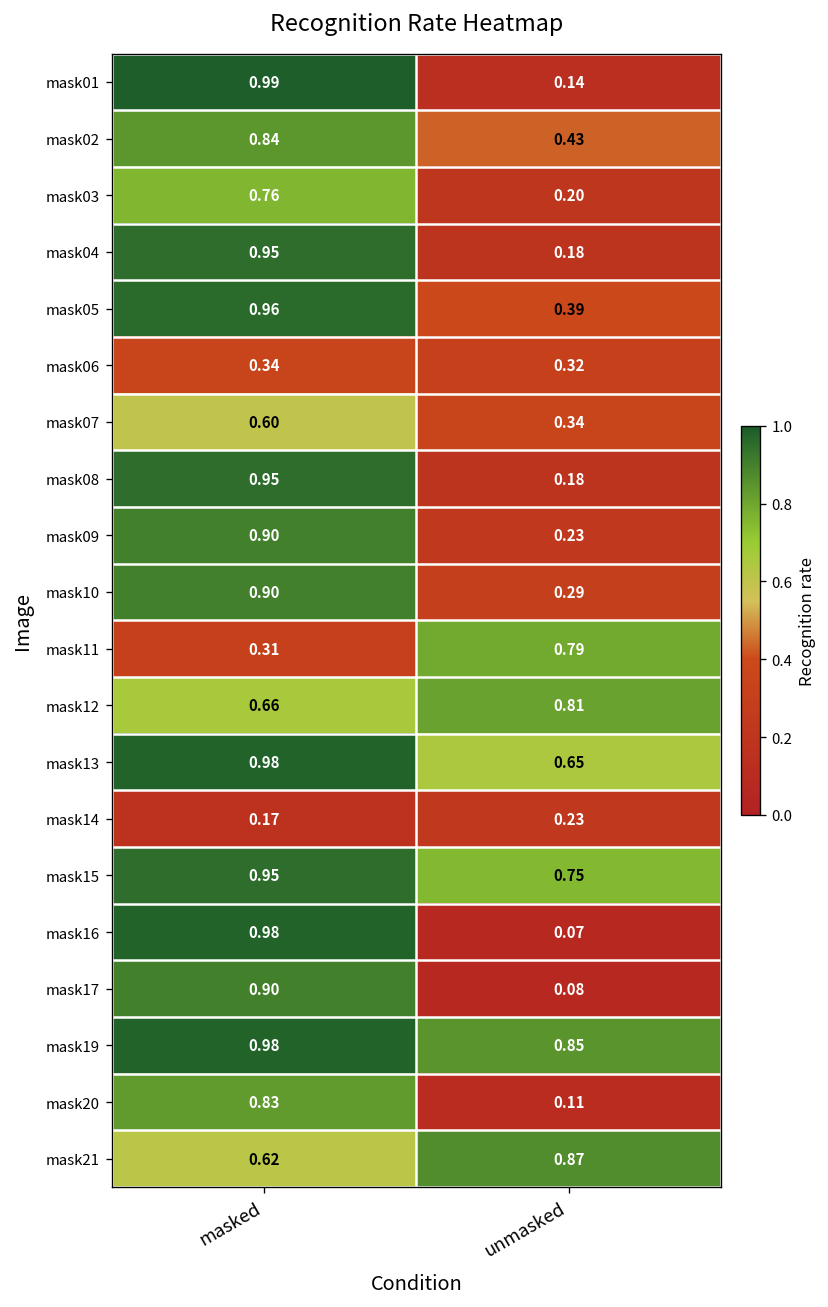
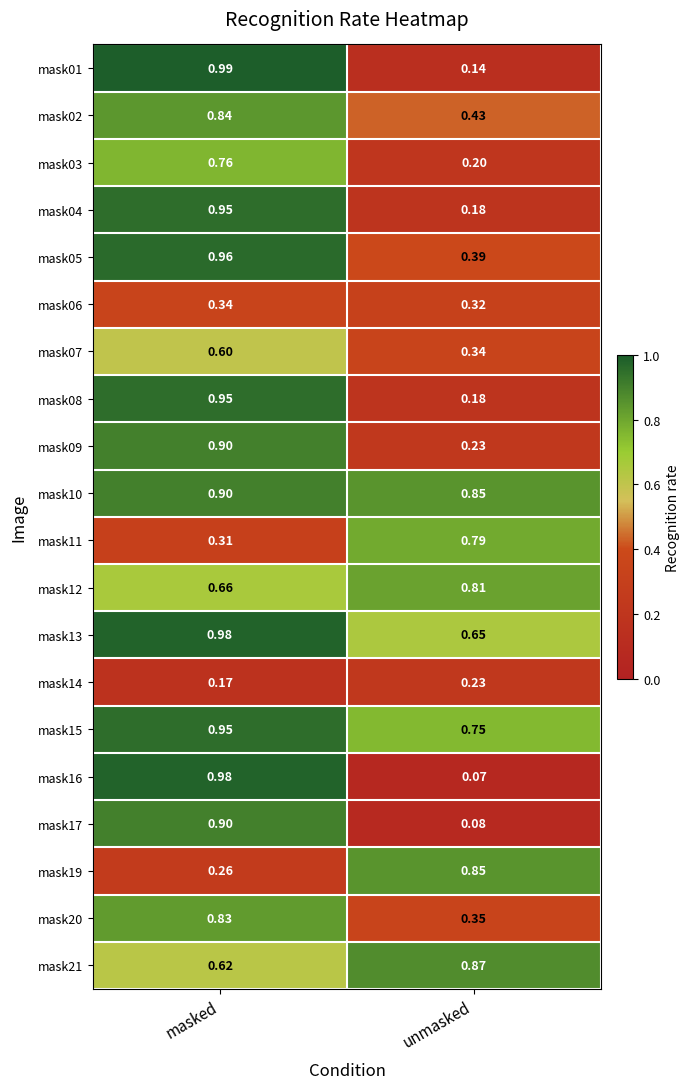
mask10, unmasked: 0.29 -> 0.85
mask19, masked: 0.98 -> 0.26
mask20, unmasked: 0.11 -> 0.35
